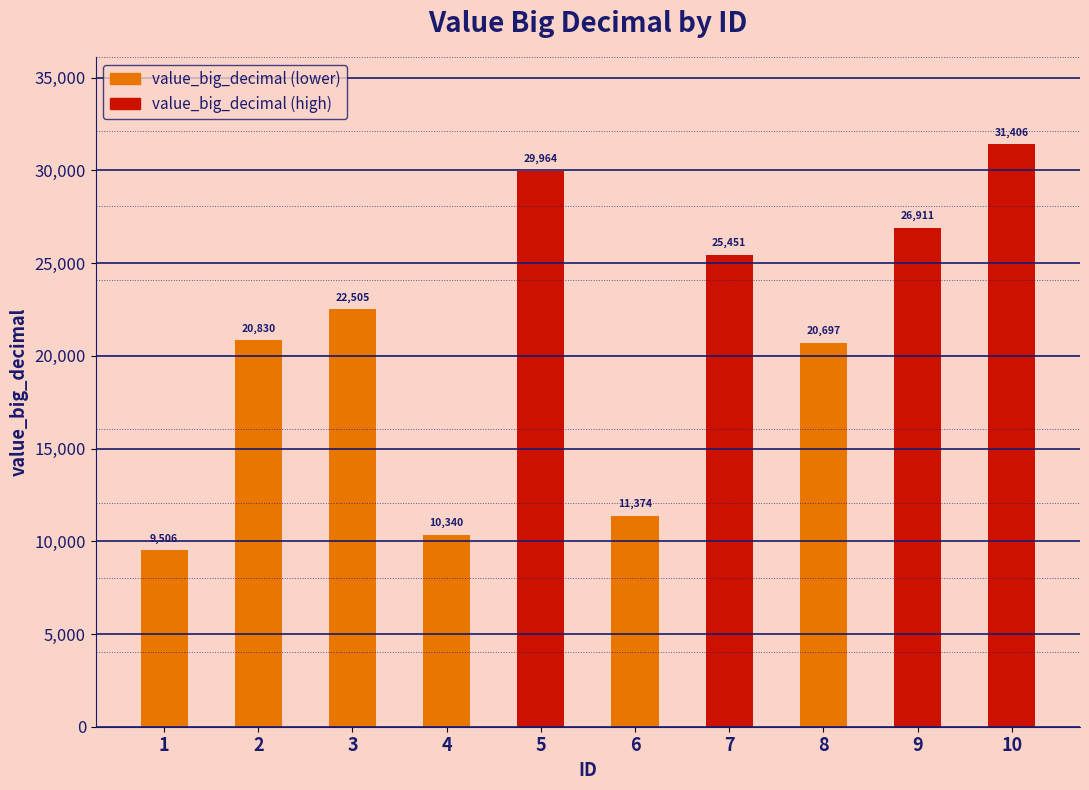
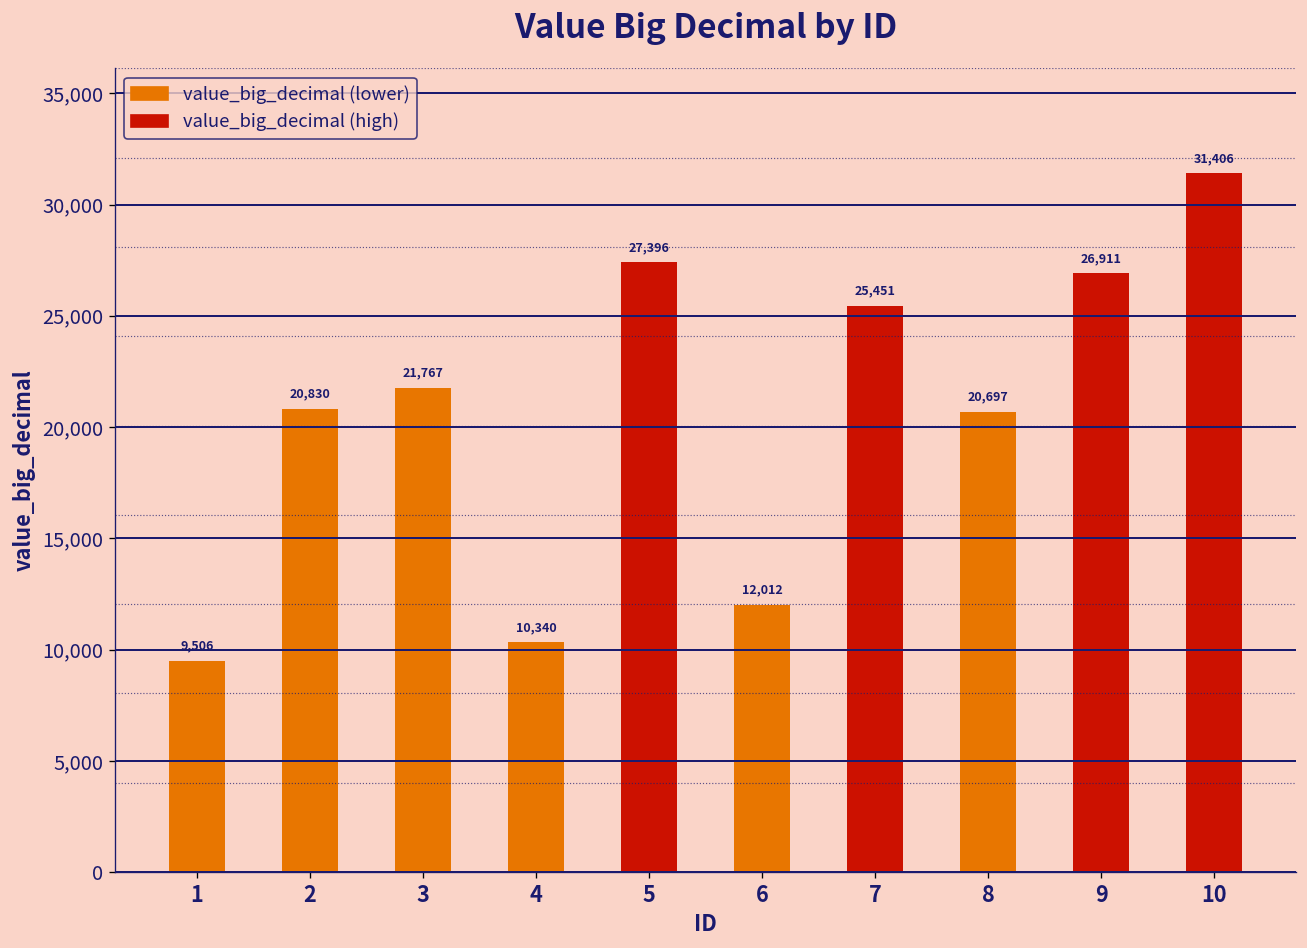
3: 22,505 -> 21,767
5: 29,964 -> 27,396
6: 11,374 -> 12,012
